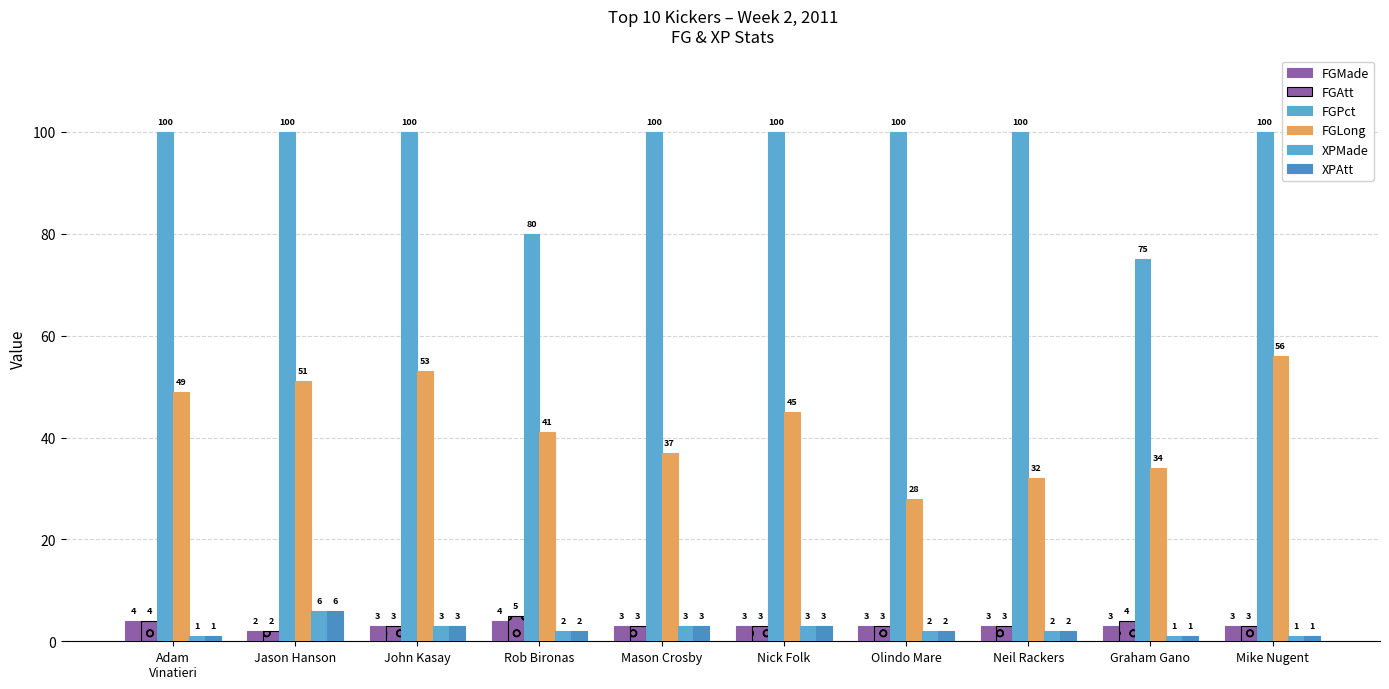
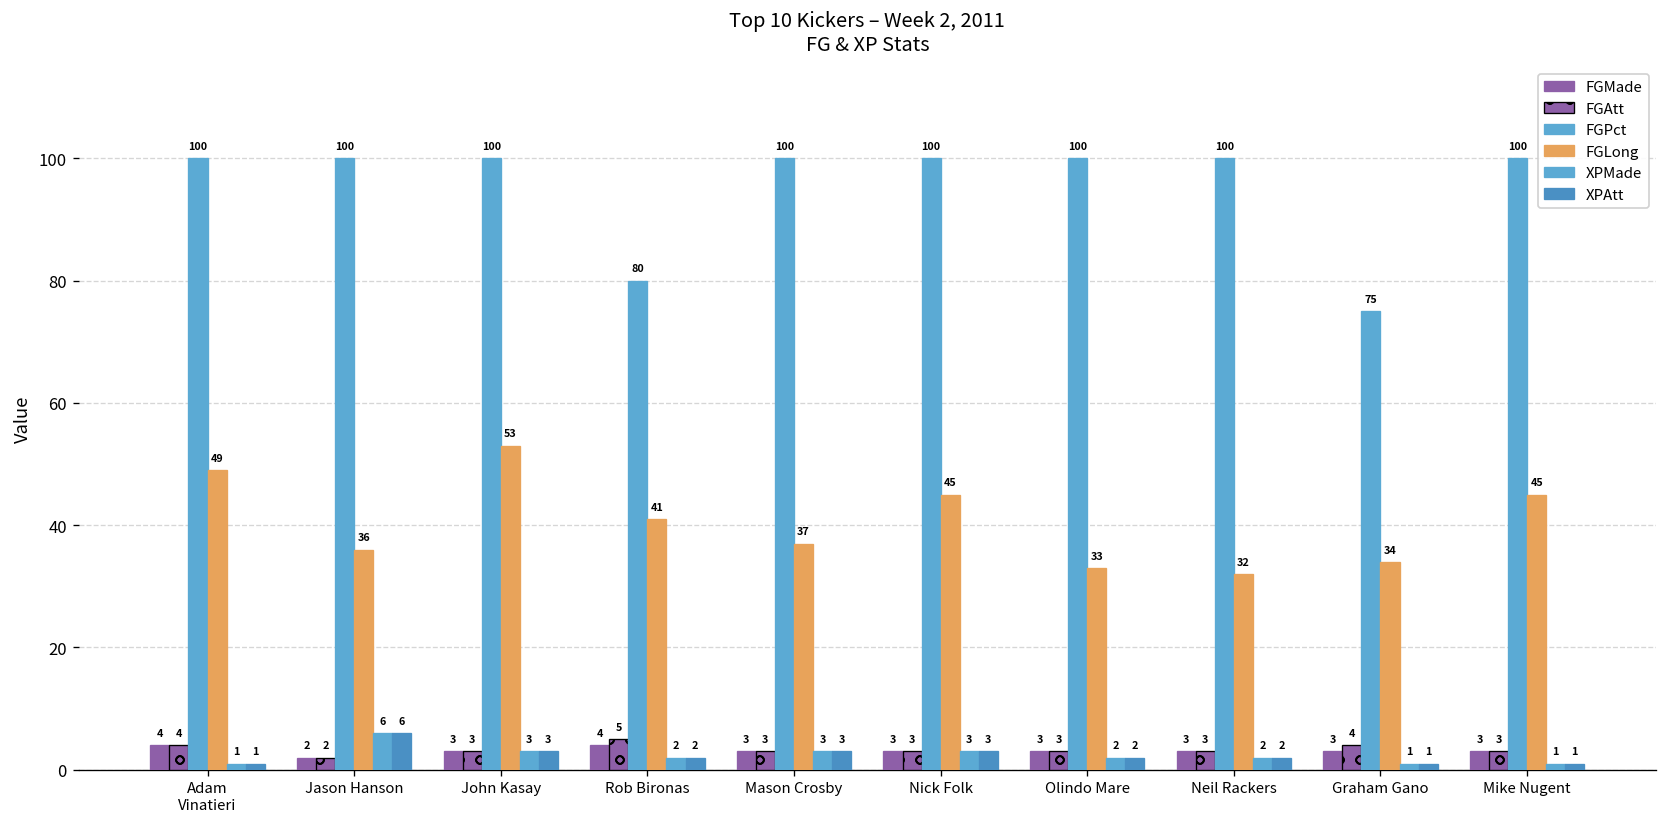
FGLong, Jason Hanson: 51 -> 36
FGLong, Olindo Mare: 28 -> 33
FGLong, Mike Nugent: 56 -> 45
